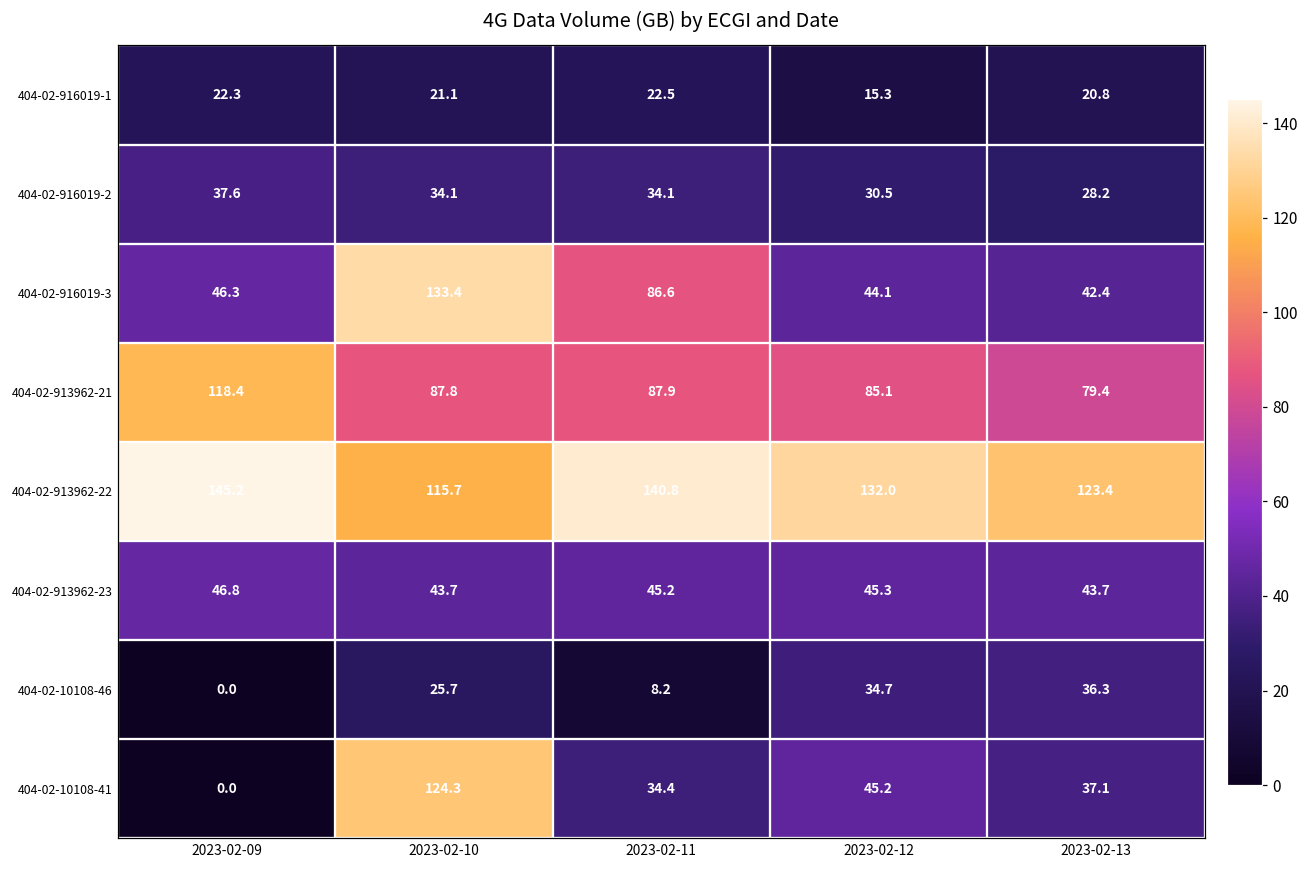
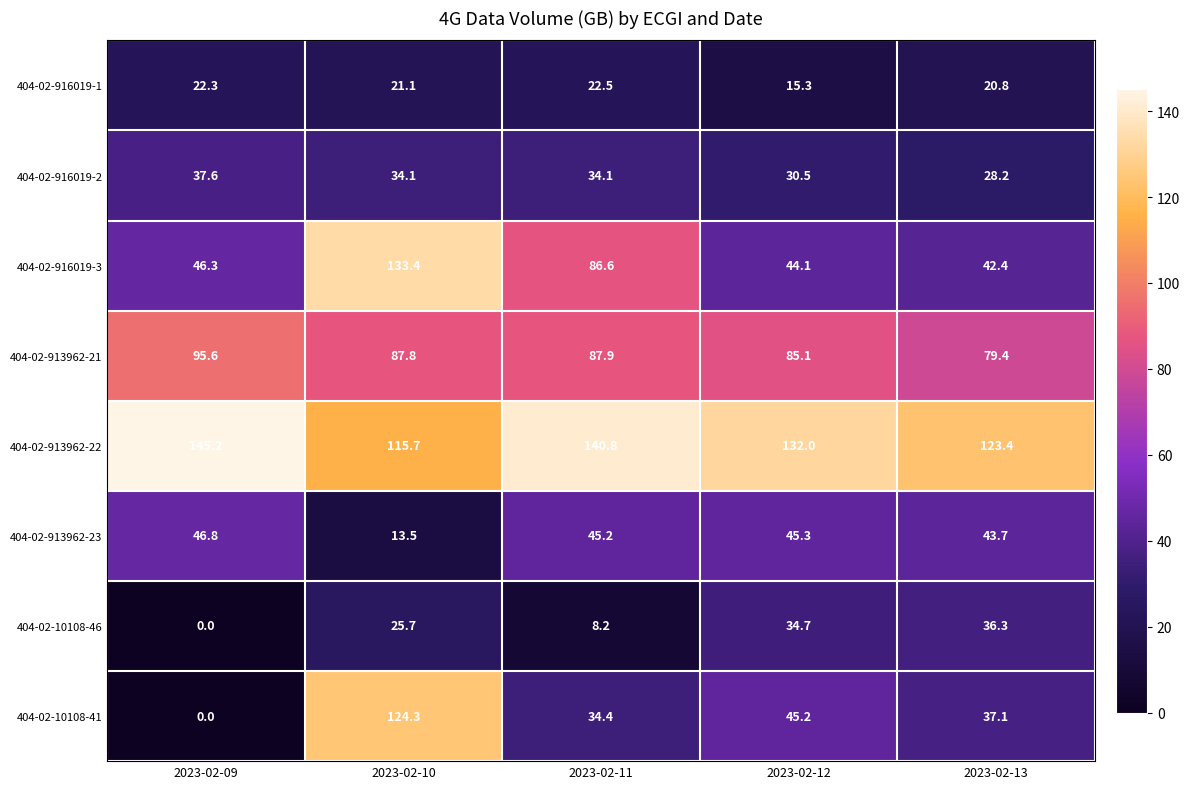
404-02-913962-21, 2023-02-09: 118.4 -> 95.6
404-02-913962-23, 2023-02-10: 43.7 -> 13.5
